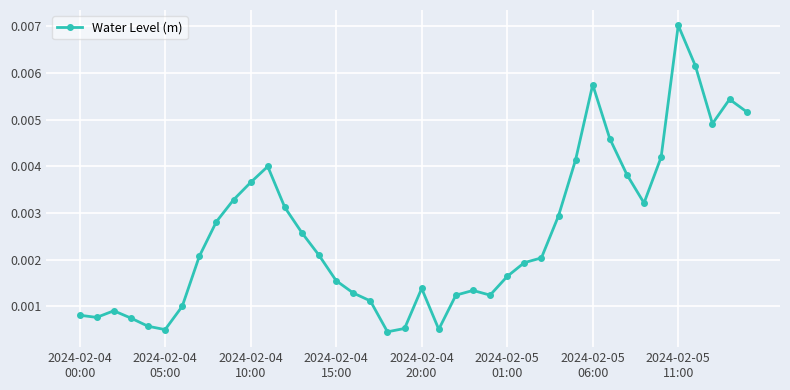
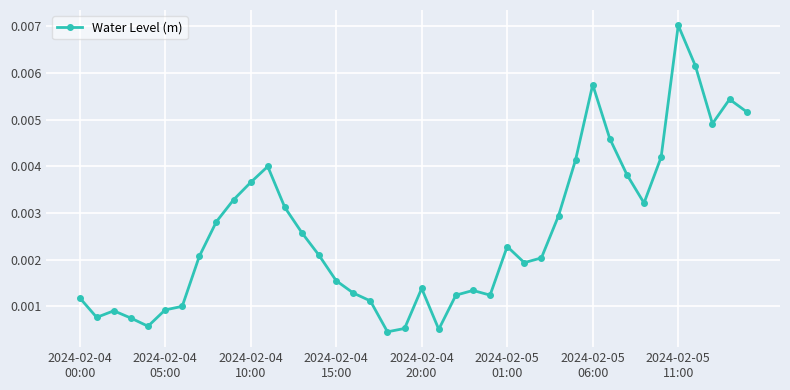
2024-02-04 00:00: 0.0008 -> 0.0012
2024-02-04 05:00: 0.0005 -> 0.0009
2024-02-05 01:00: 0.0016 -> 0.0023
